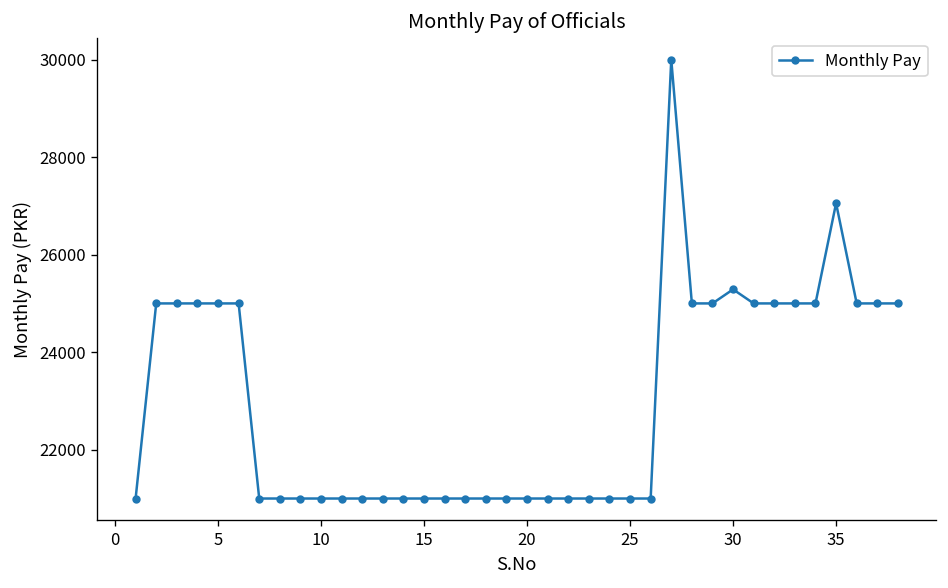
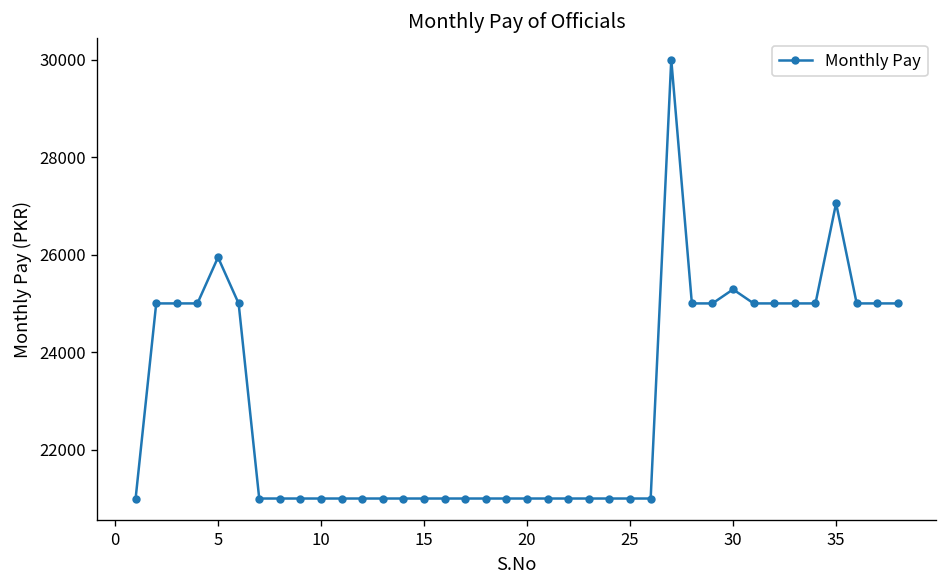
5: 25000 -> 25900
